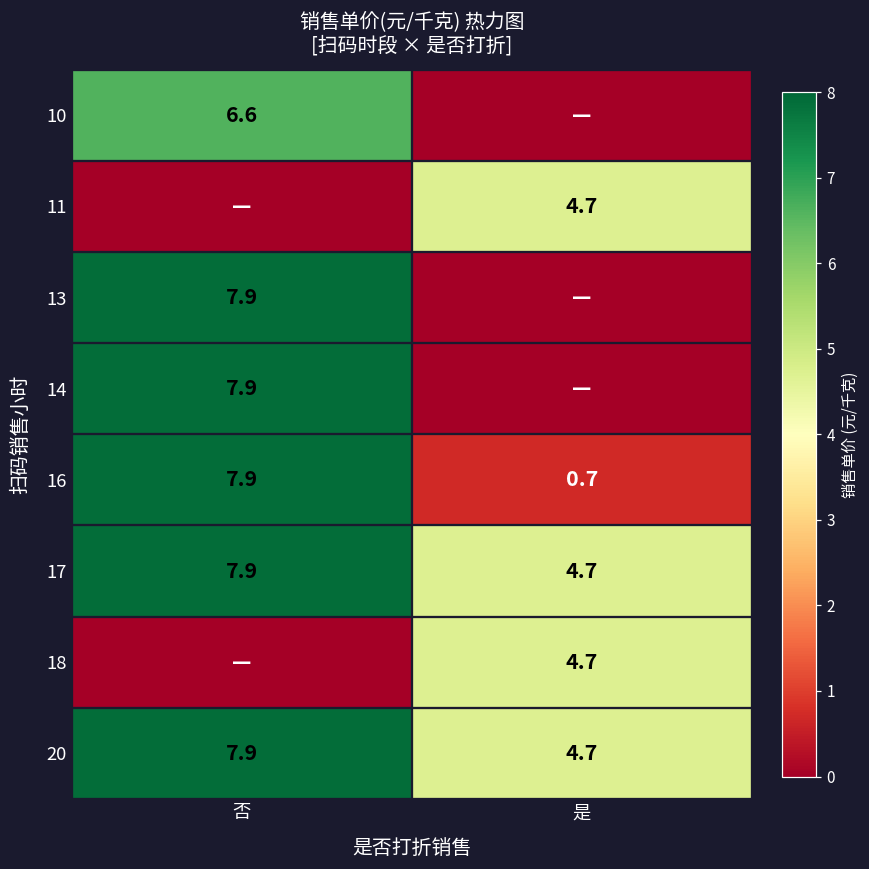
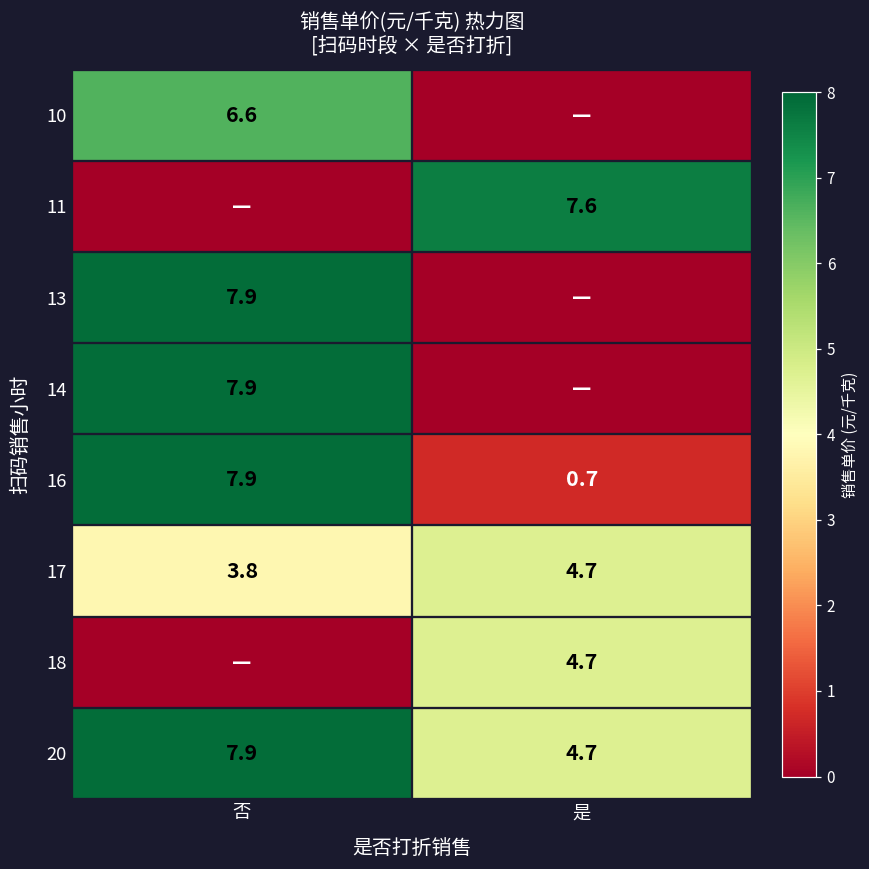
11, 是: 4.7 -> 7.6
17, 否: 7.9 -> 3.8
